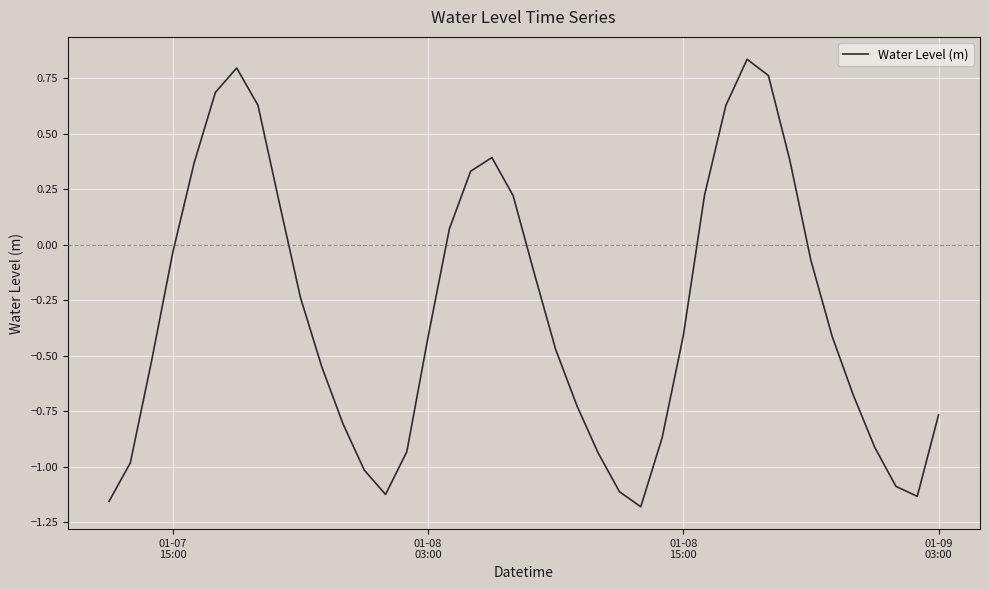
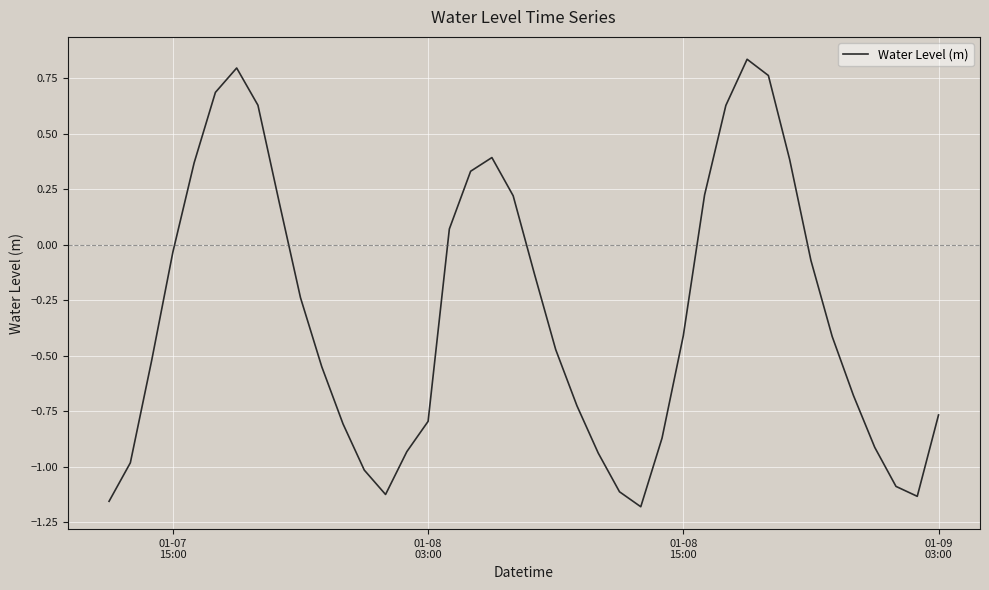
01-08 03:00: -0.41 -> -0.80
